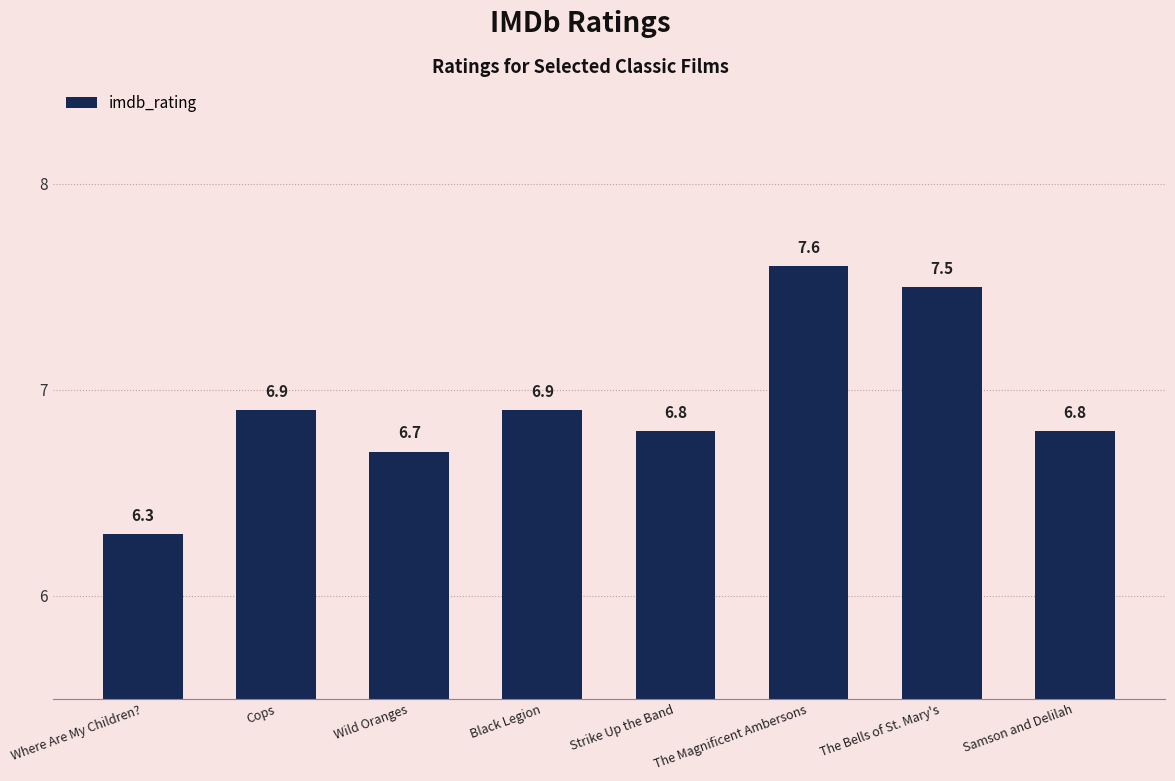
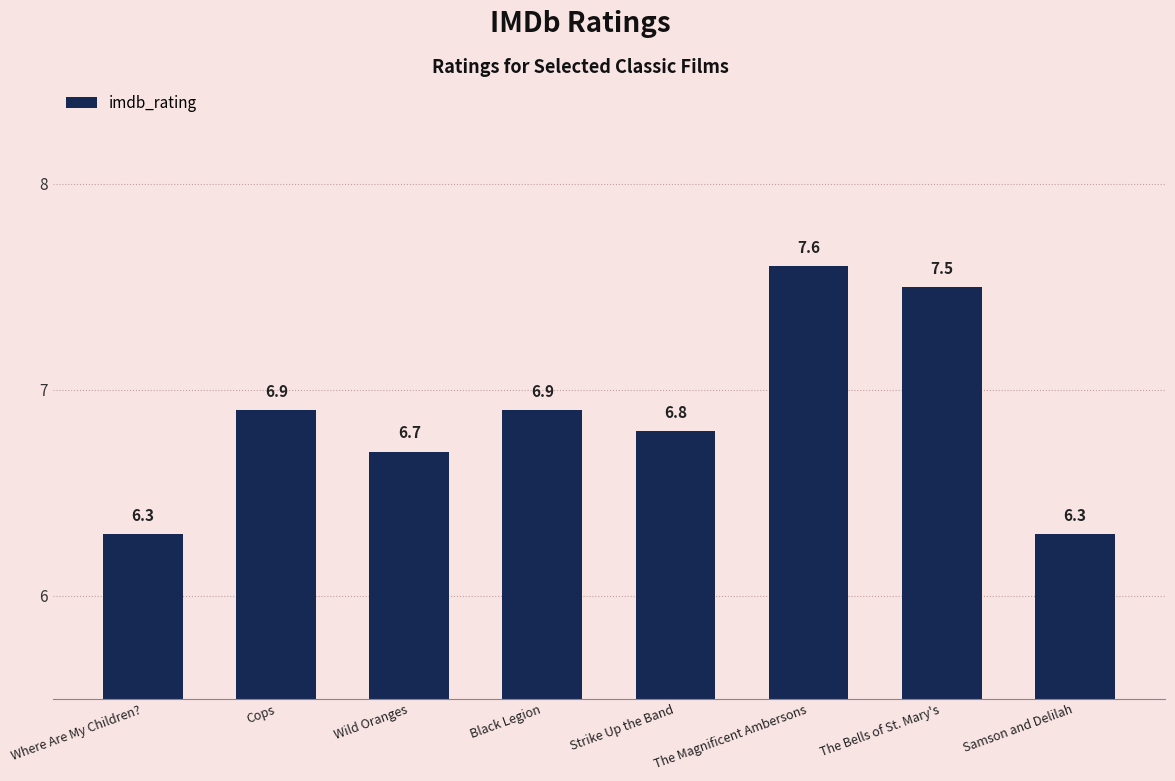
Samson and Delilah: 6.8 -> 6.3
